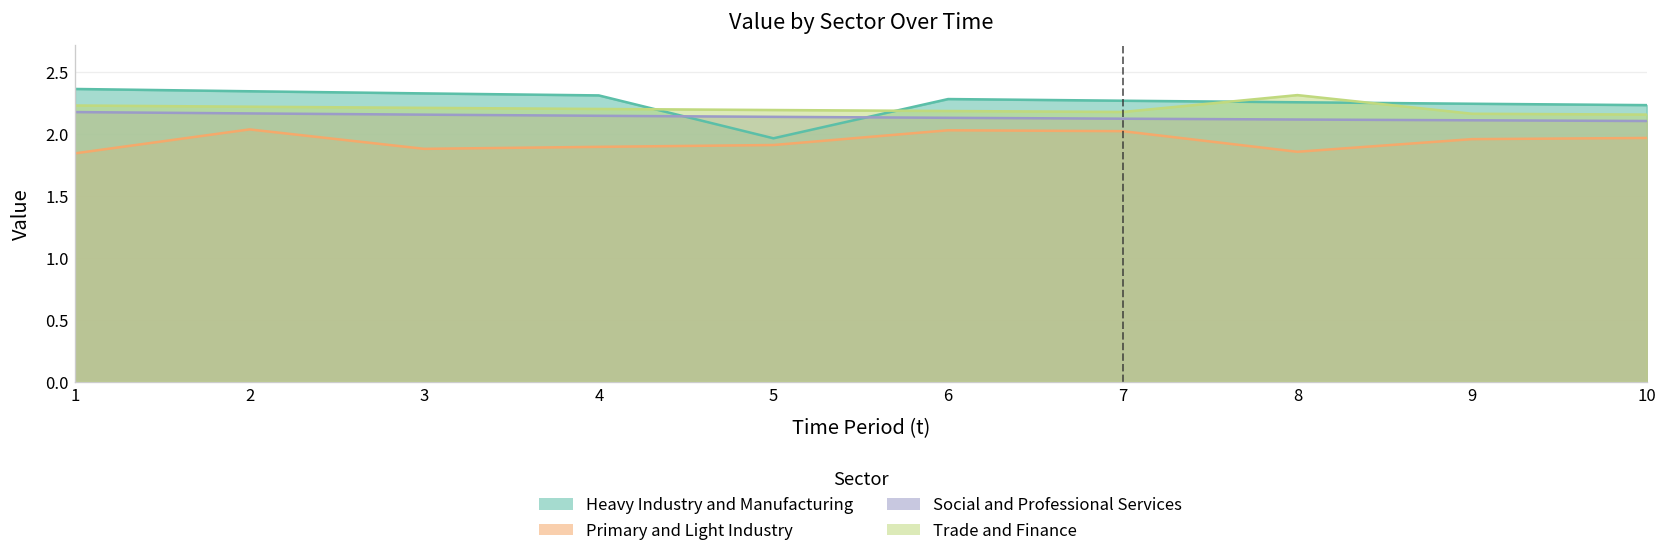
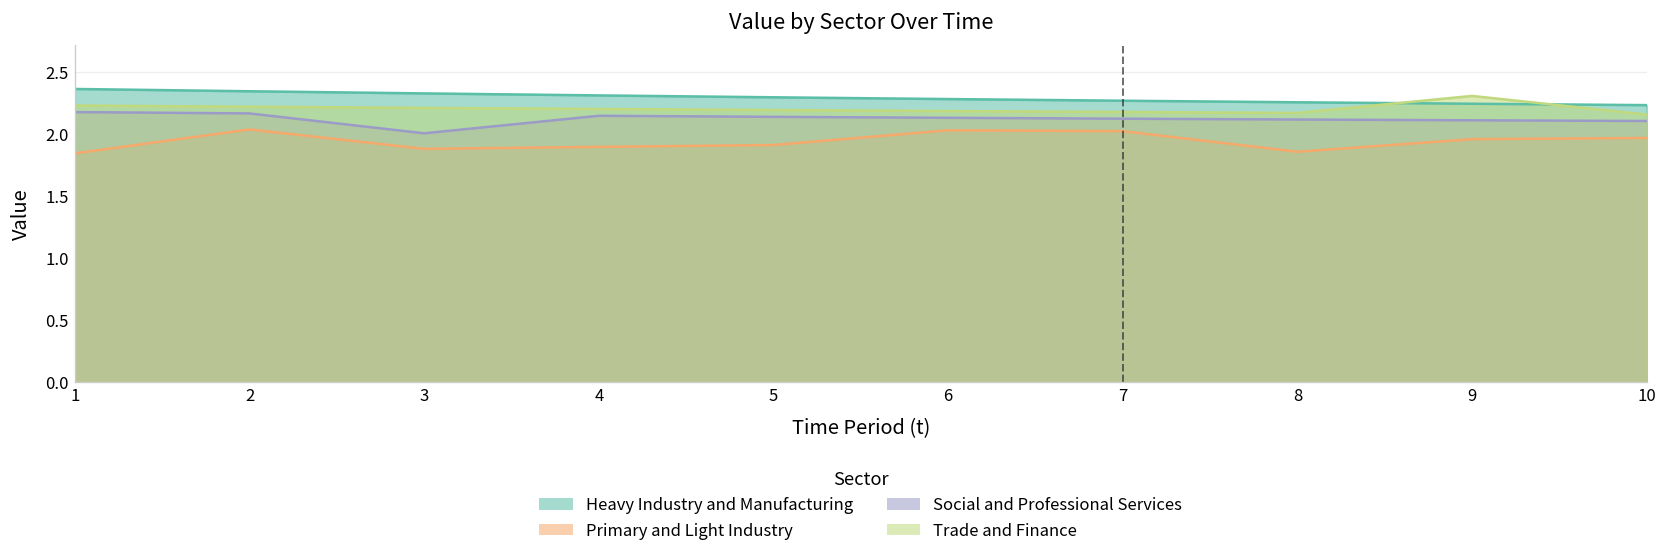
Social and Professional Services, 3: 2.15 -> 2.00
Heavy Industry and Manufacturing, 5: 1.96 -> 2.29
Trade and Finance, 8: 2.31 -> 2.17
Trade and Finance, 9: 2.16 -> 2.31
